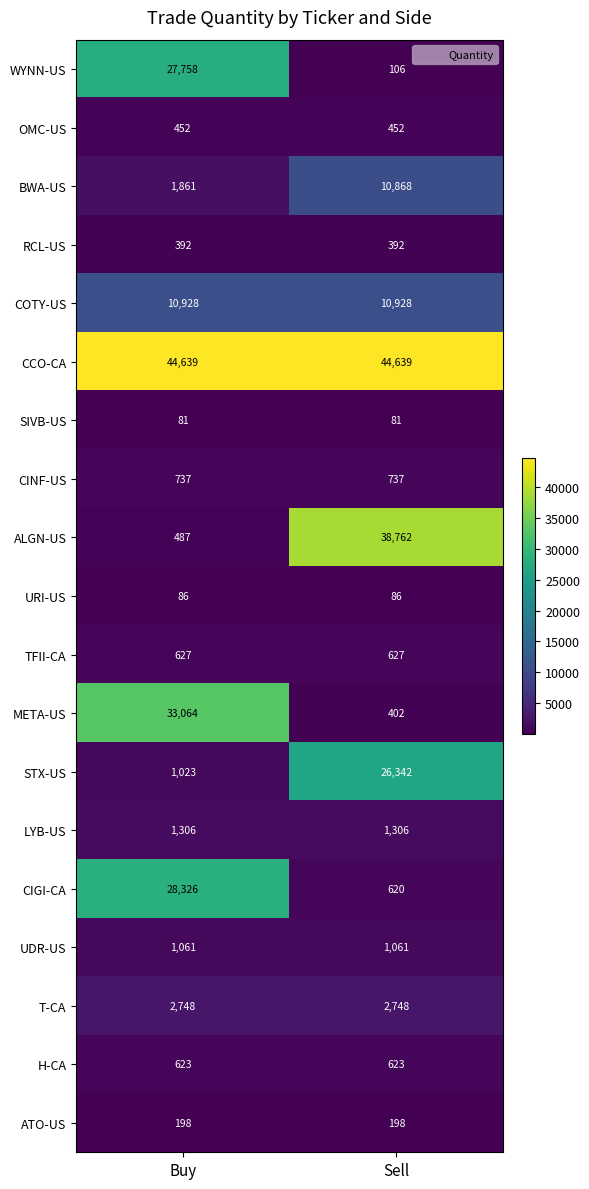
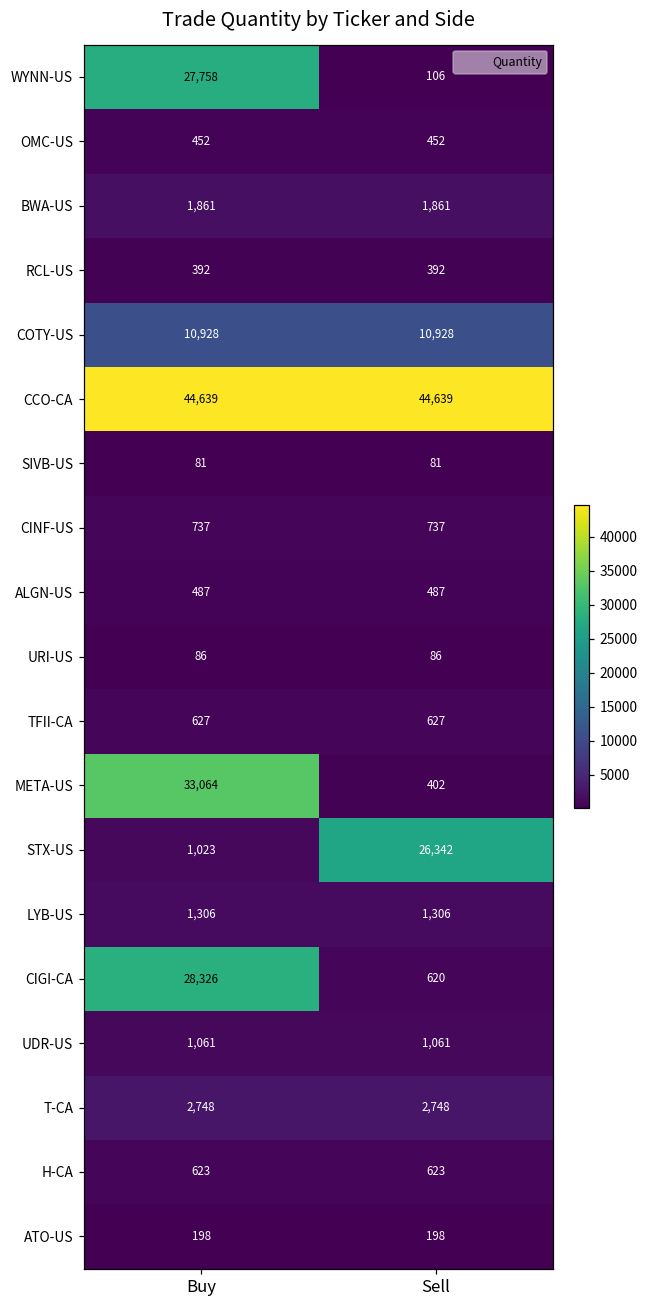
BWA-US, Sell: 10,868 -> 1,861
ALGN-US, Sell: 38,762 -> 487
